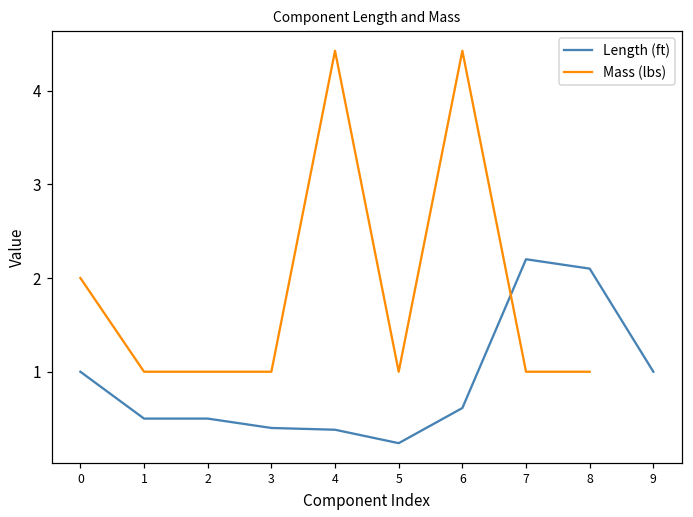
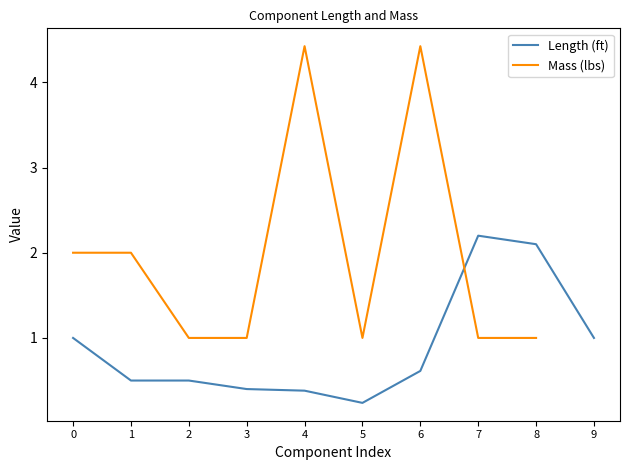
Mass (lbs), 1: 1 -> 2
